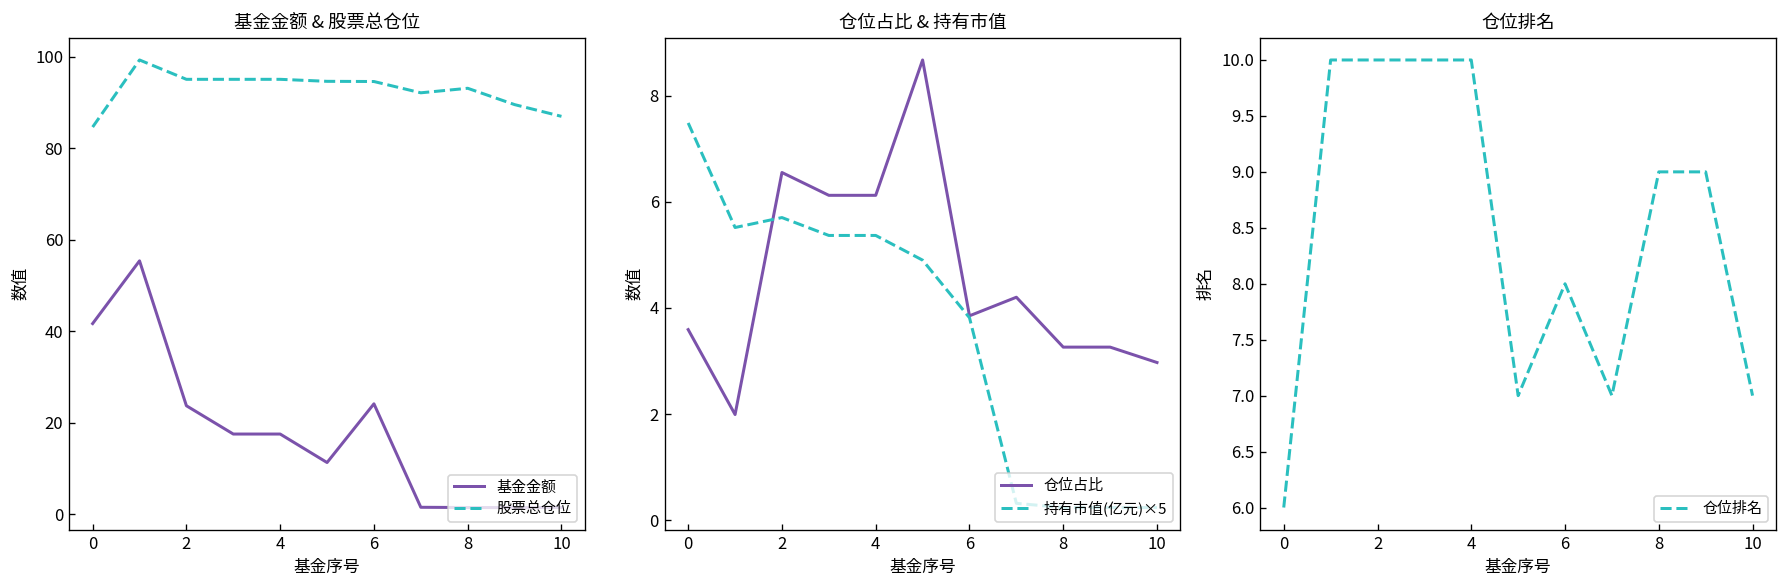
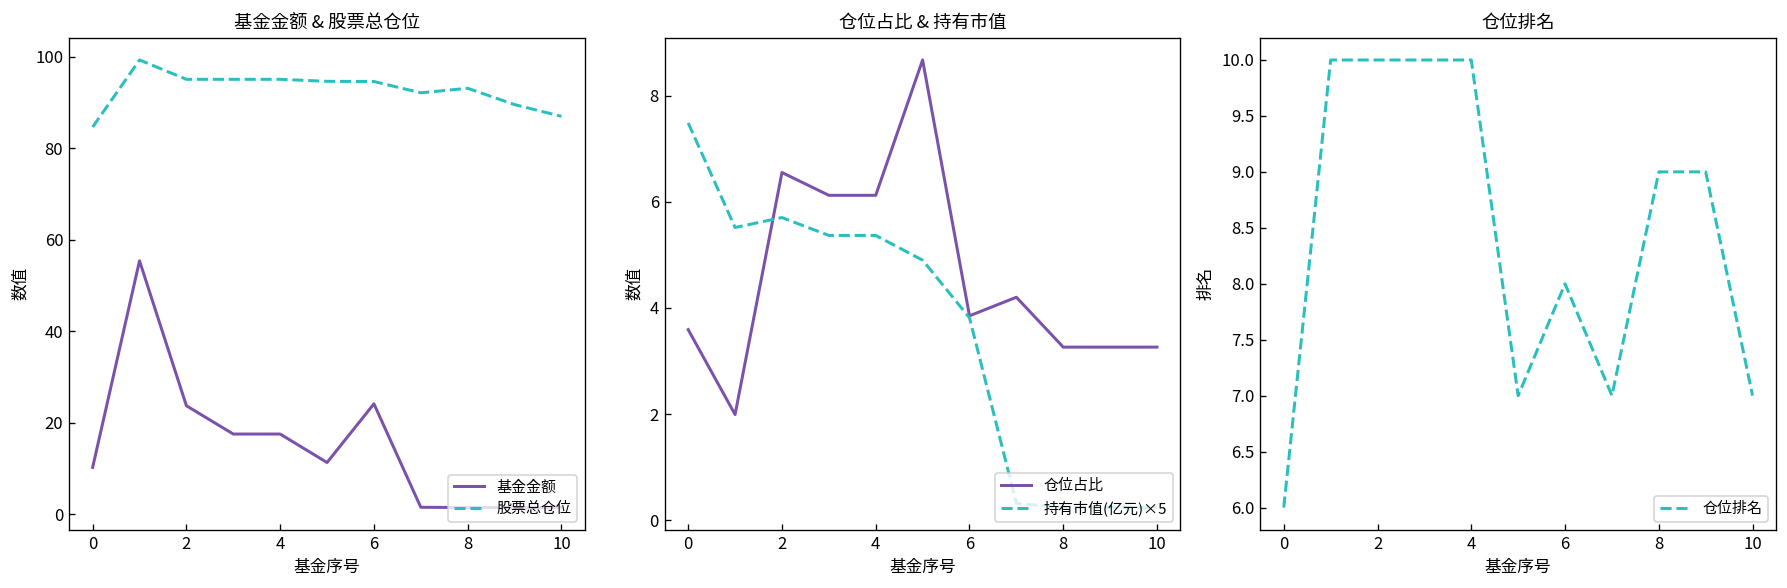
基金金额 & 股票总仓位, 基金金额, 0: 42 -> 10
仓位占比 & 持有市值, 仓位占比, 10: 3.0 -> 3.3
